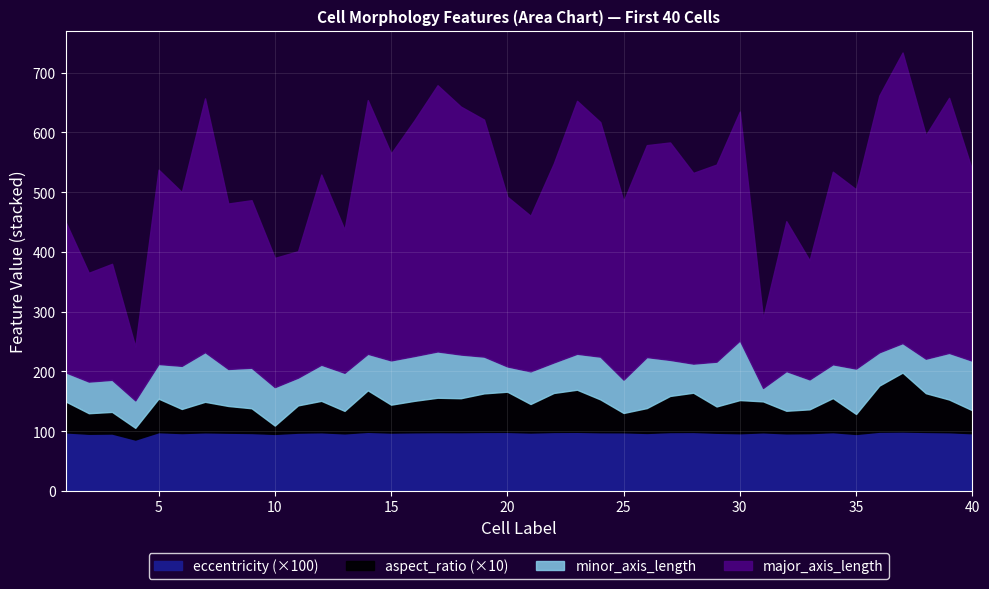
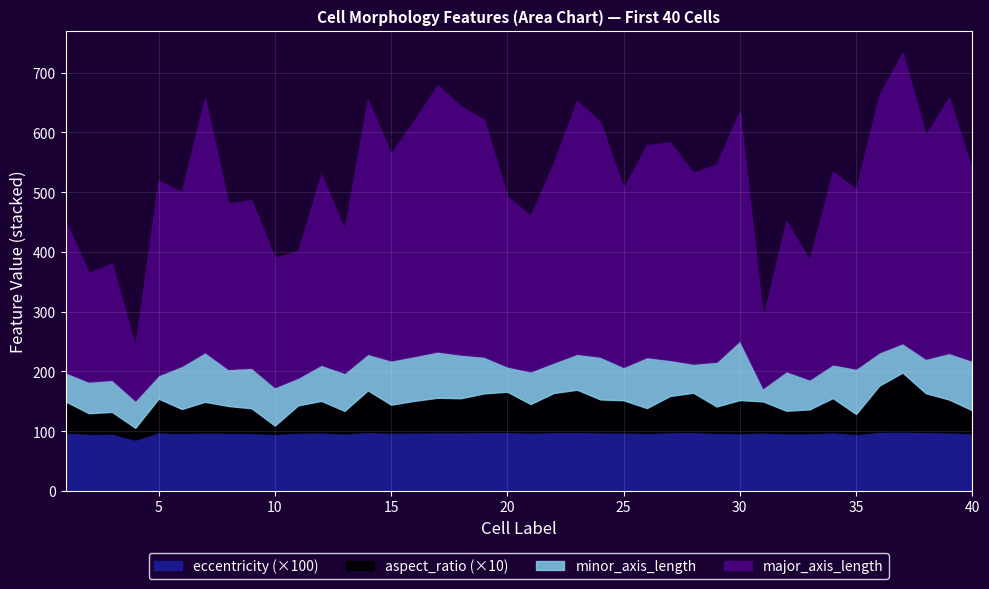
minor_axis_length, 5: 60 -> 40
aspect_ratio (×10), 25: 30 -> 50
